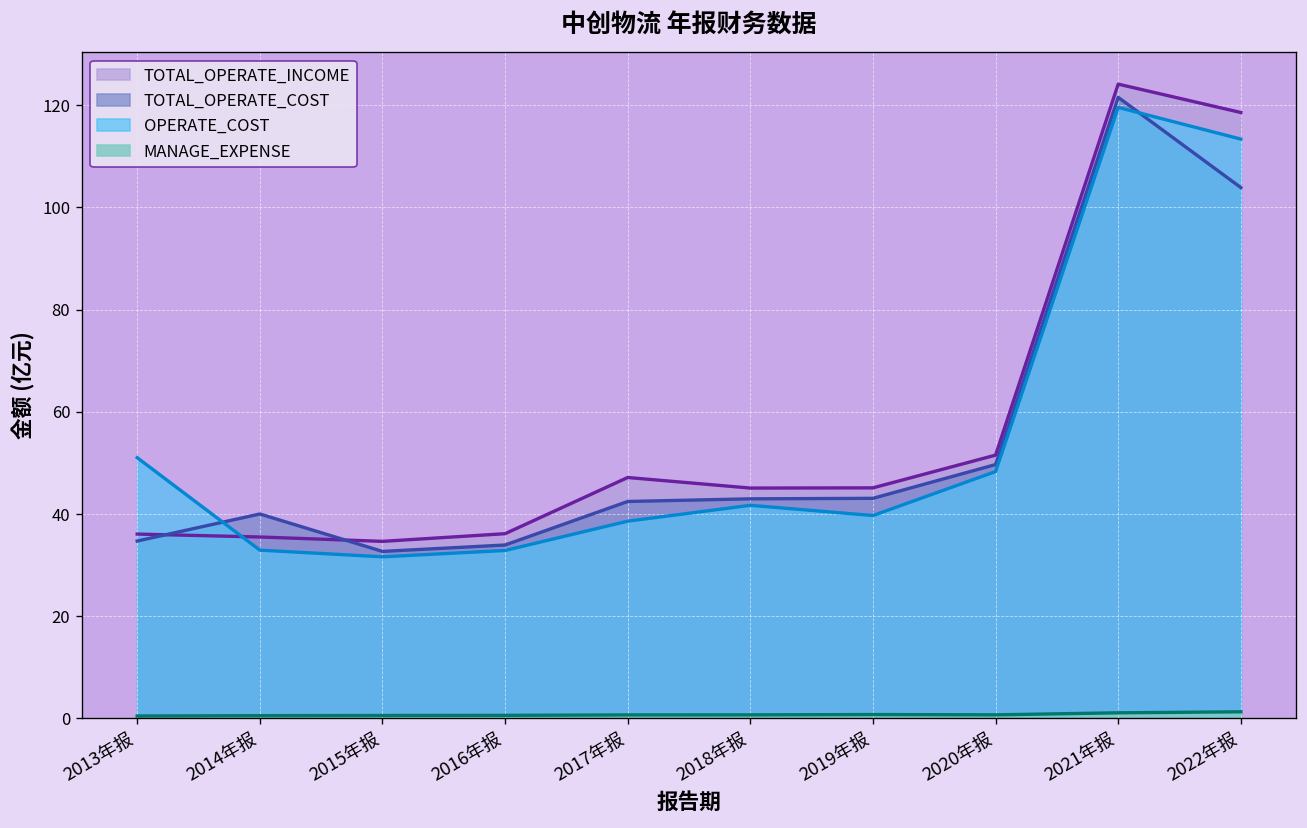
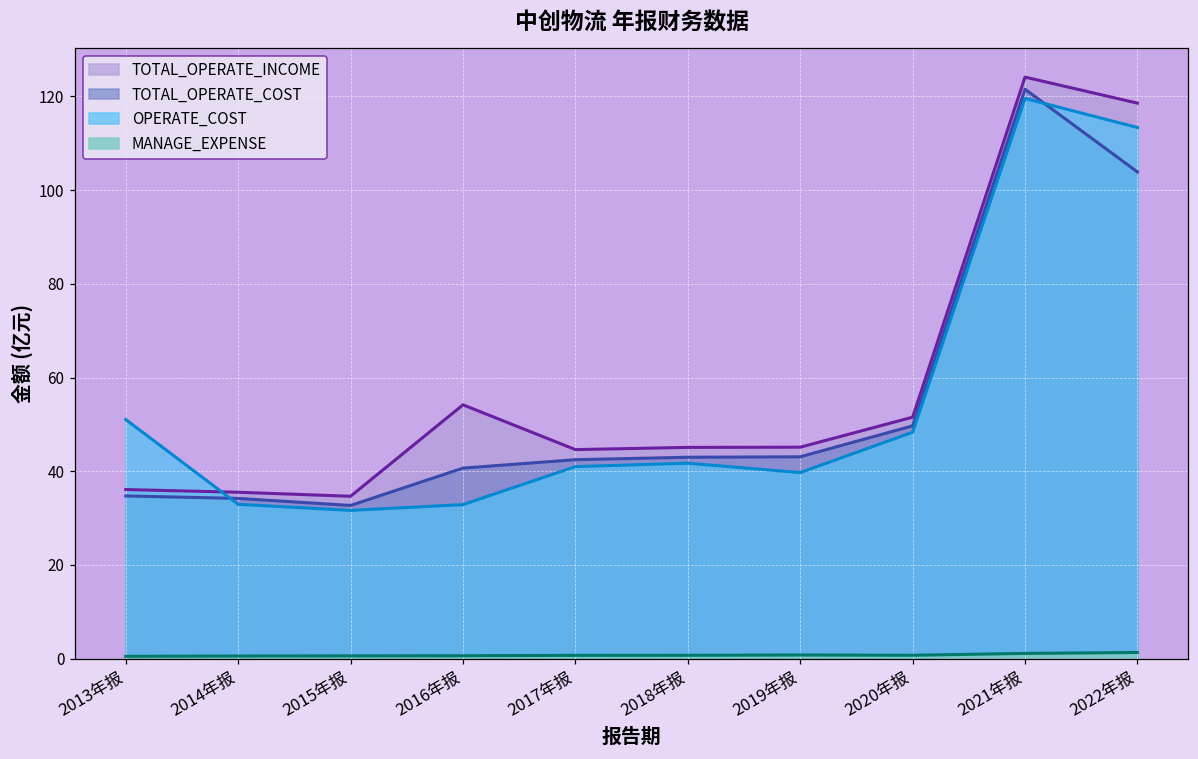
TOTAL_OPERATE_COST, 2014年报: 40 -> 34
TOTAL_OPERATE_INCOME, 2016年报: 36 -> 54
TOTAL_OPERATE_COST, 2016年报: 34 -> 41
TOTAL_OPERATE_INCOME, 2017年报: 47 -> 45
OPERATE_COST, 2017年报: 39 -> 41
